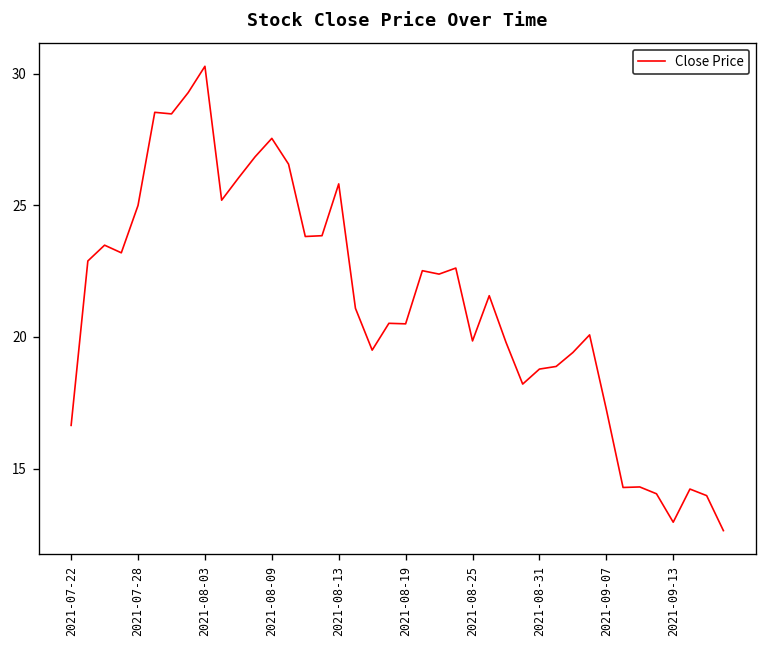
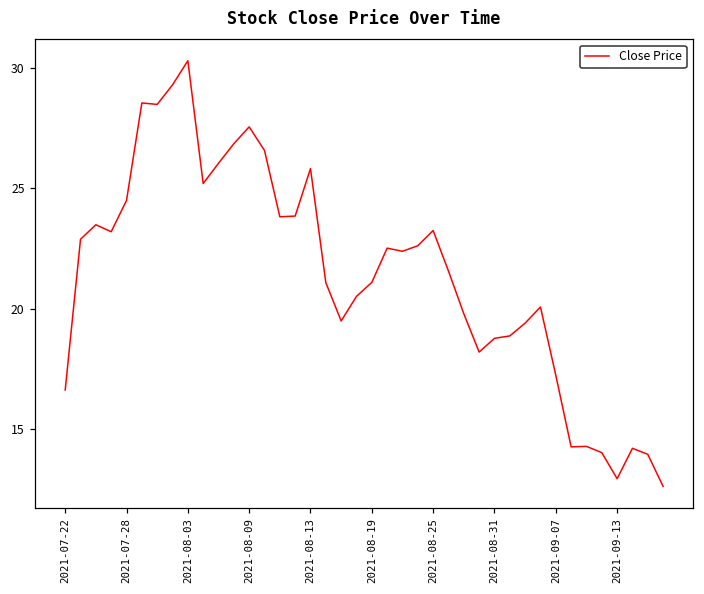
2021-07-28: 25.0 -> 24.5
2021-08-19: 20.5 -> 21.1
2021-08-25: 19.9 -> 23.3
